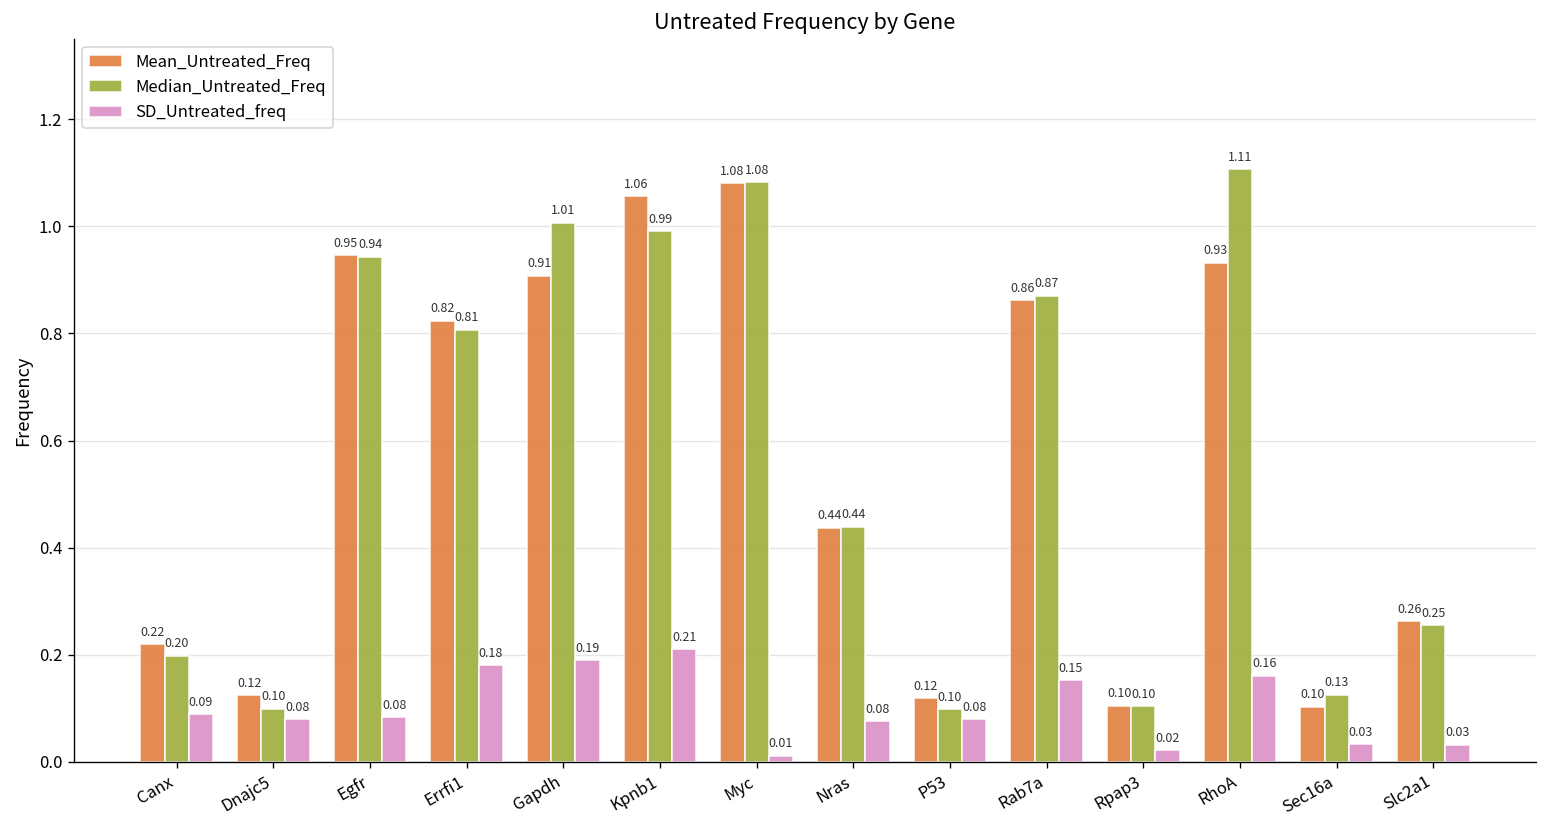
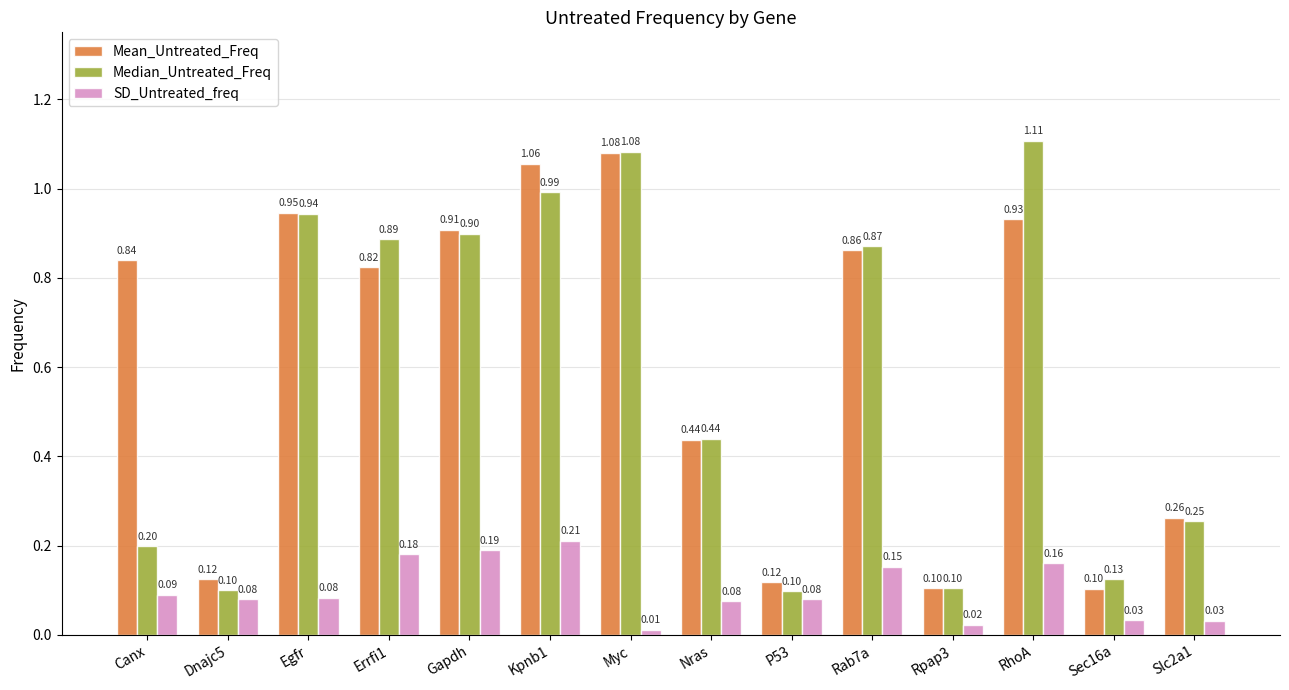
Mean_Untreated_Freq, Canx: 0.22 -> 0.84
Median_Untreated_Freq, Errfi1: 0.81 -> 0.89
Median_Untreated_Freq, Gapdh: 1.01 -> 0.90
